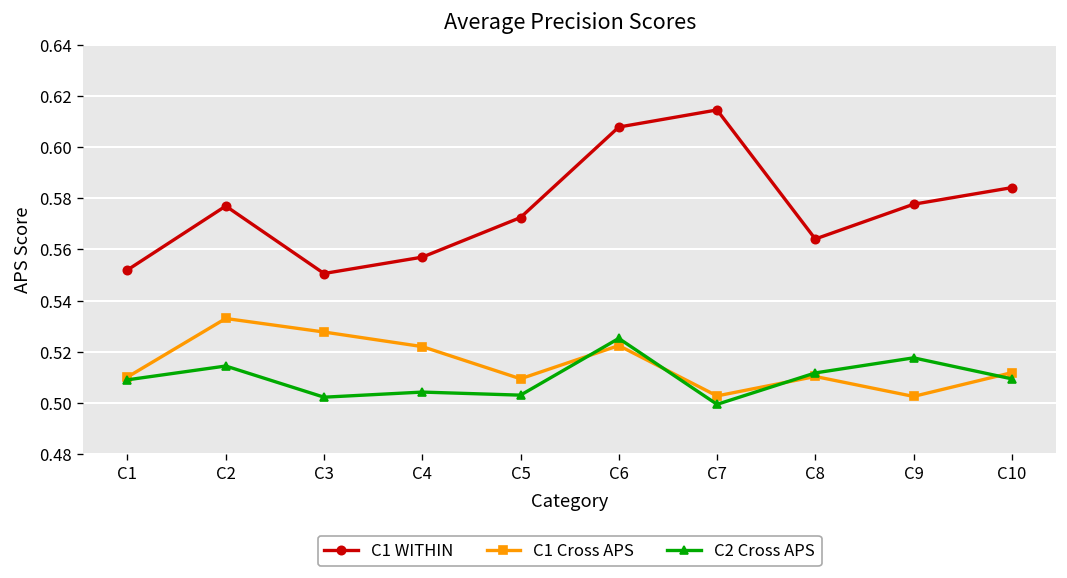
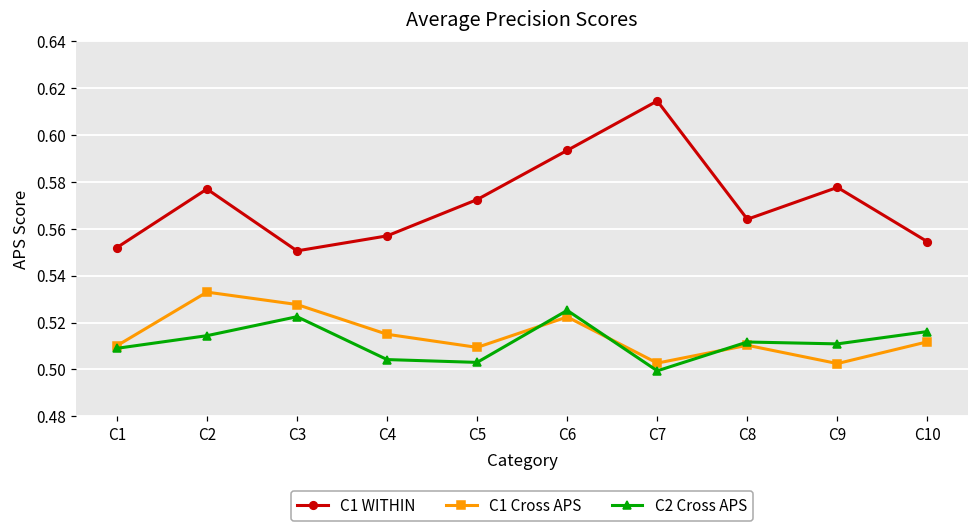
C2 Cross APS, C3: 0.502 -> 0.523
C1 Cross APS, C4: 0.522 -> 0.515
C1 WITHIN, C6: 0.608 -> 0.594
C2 Cross APS, C9: 0.518 -> 0.511
C1 WITHIN, C10: 0.584 -> 0.555
C2 Cross APS, C10: 0.509 -> 0.516
